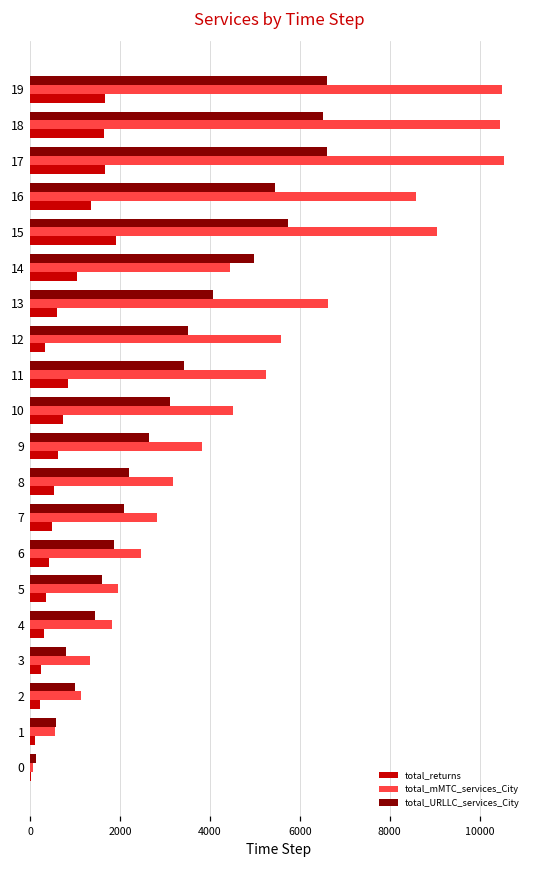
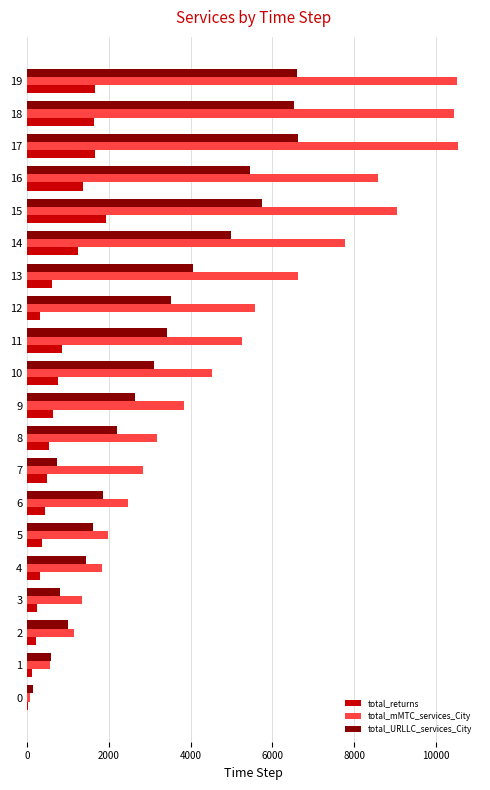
total_mMTC_services_City, 14: 4500 -> 7800
total_returns, 14: 1000 -> 1200
total_URLLC_services_City, 7: 2100 -> 700
